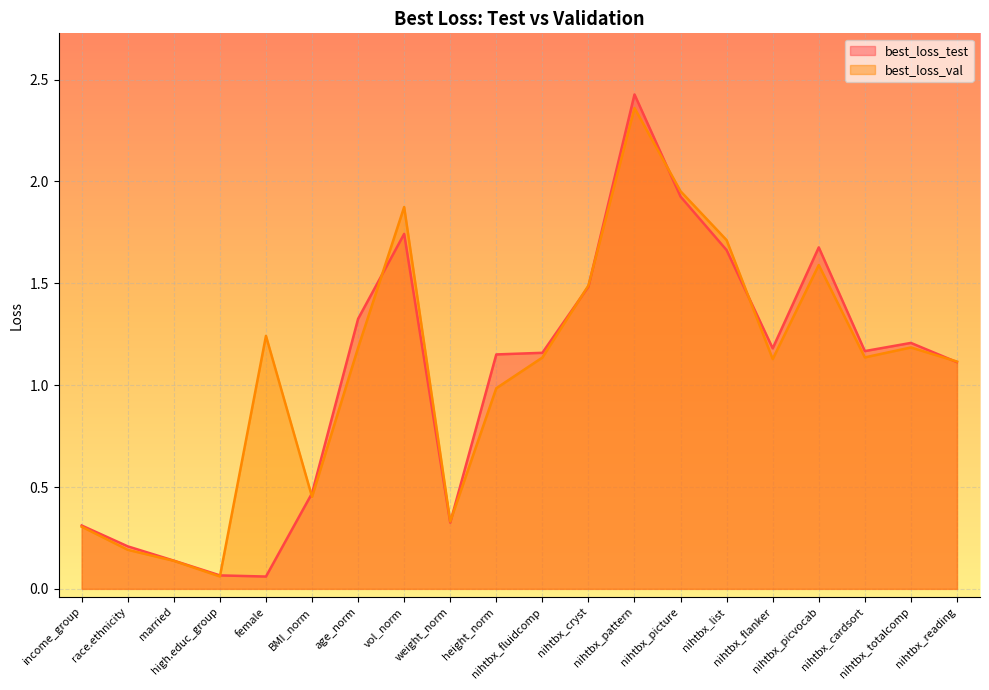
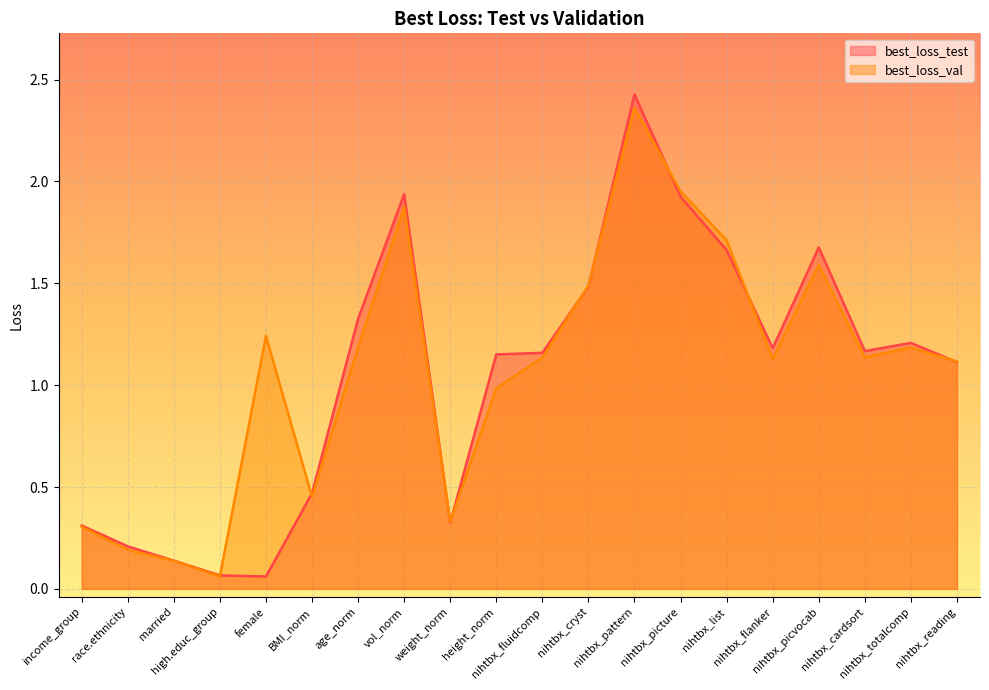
best_loss_test, vol_norm: 1.74 -> 1.94
